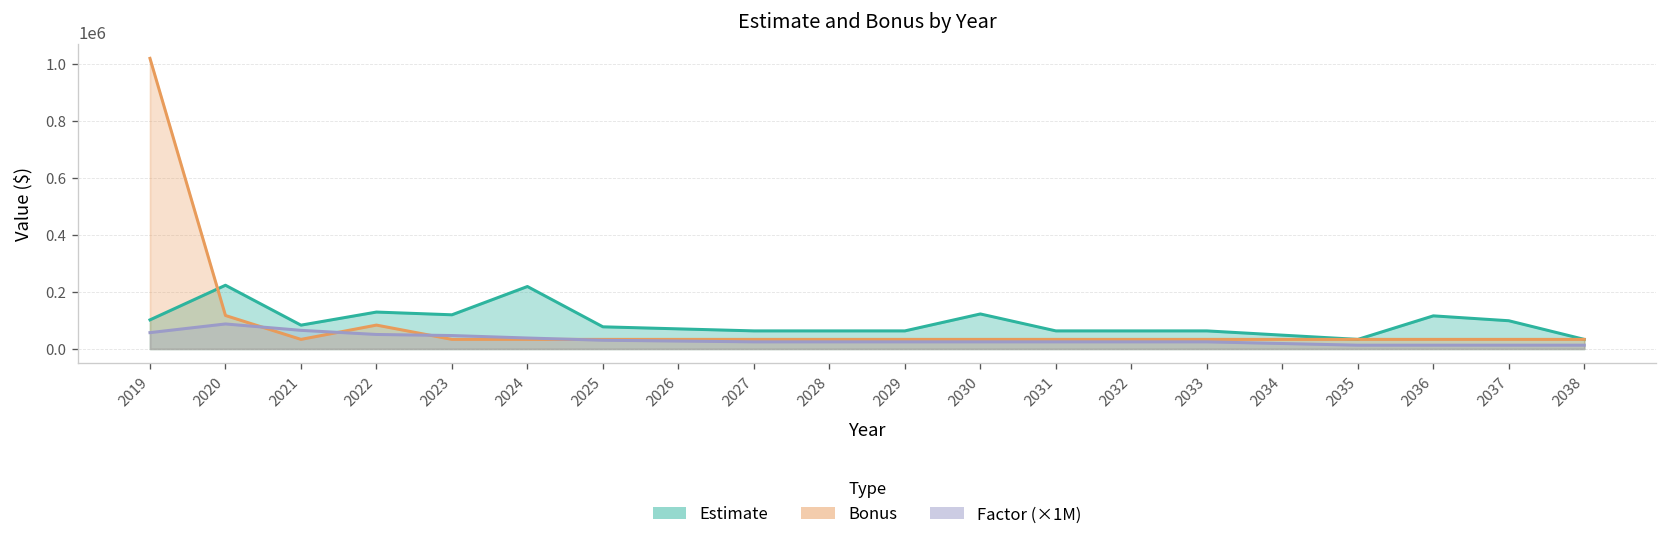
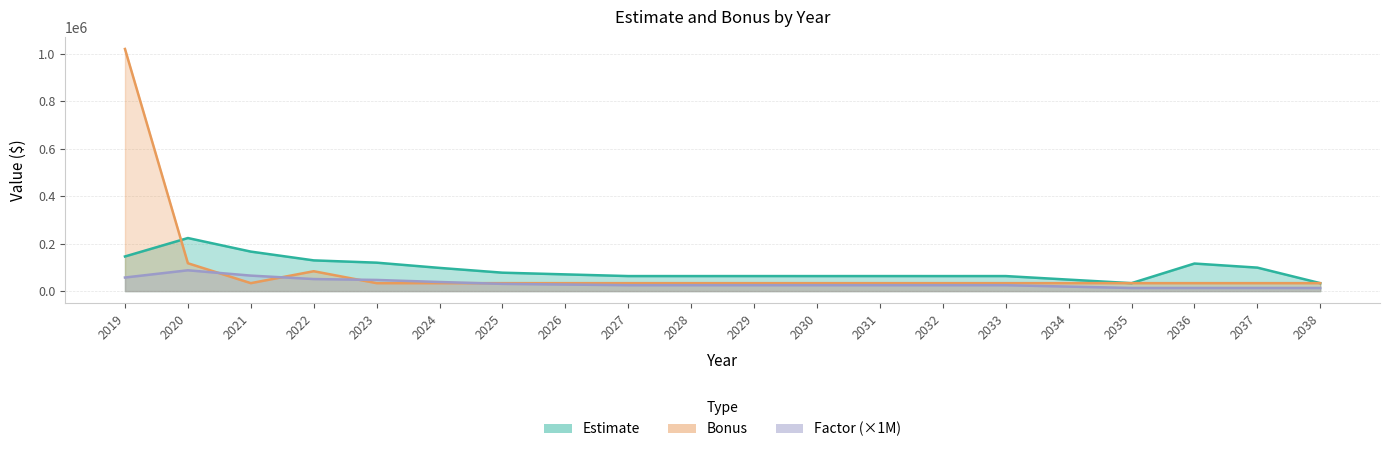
Estimate, 2019: 100000 -> 150000
Estimate, 2021: 80000 -> 170000
Estimate, 2024: 220000 -> 100000
Estimate, 2030: 120000 -> 60000
